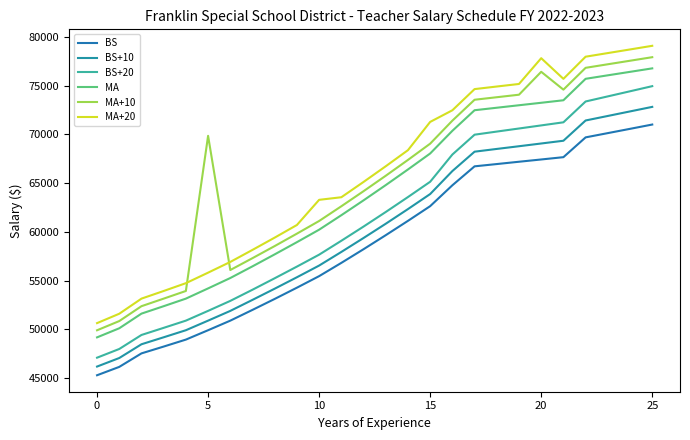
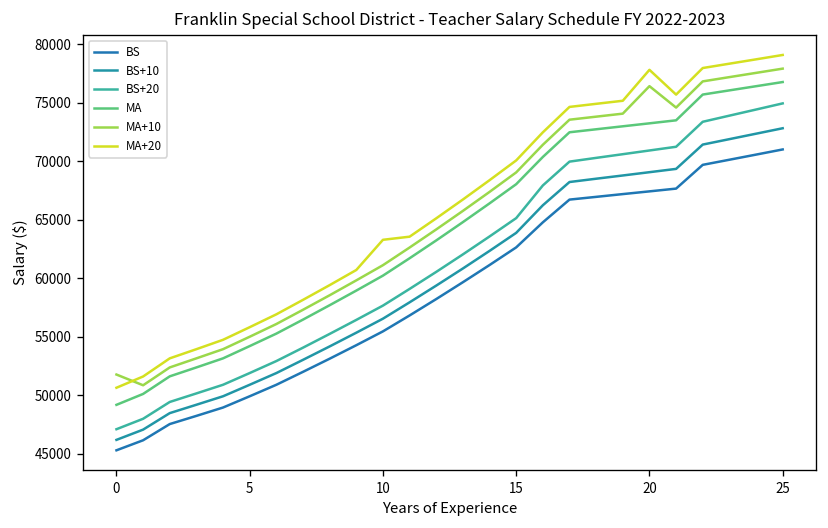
MA+10, 0: 50000 -> 52000
MA+10, 5: 70000 -> 55000
MA+20, 15: 71000 -> 70000
